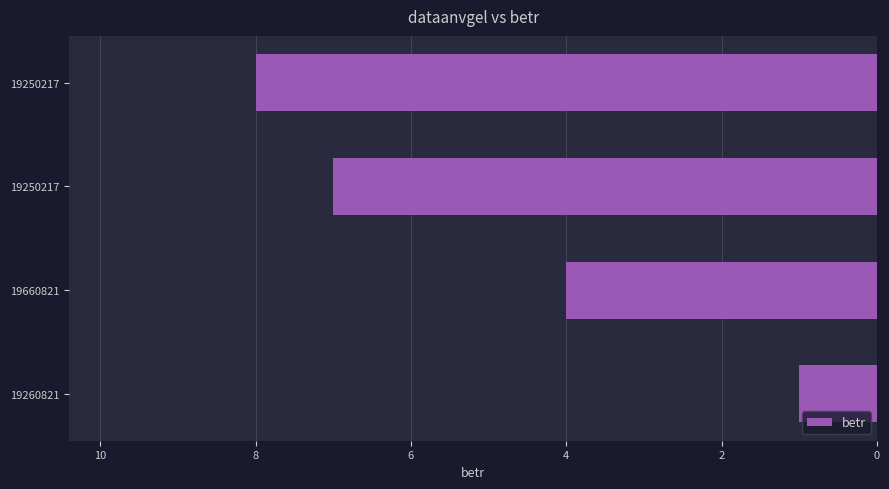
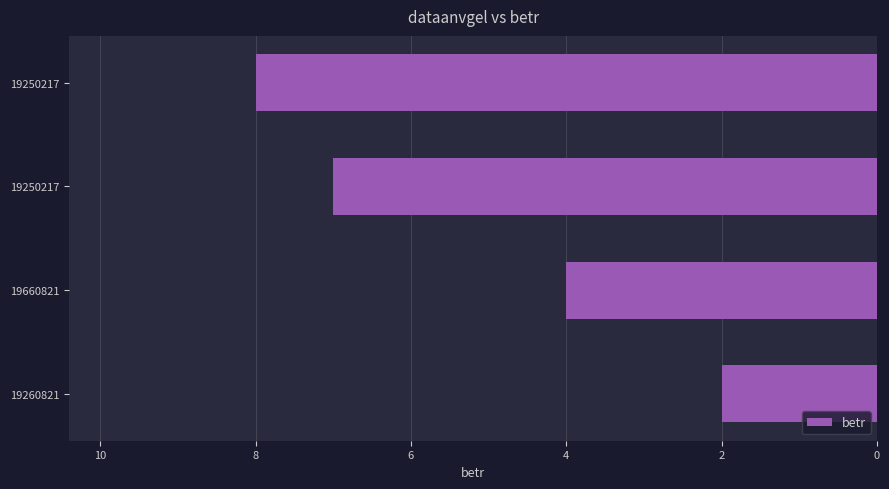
19260821: 1 -> 2
